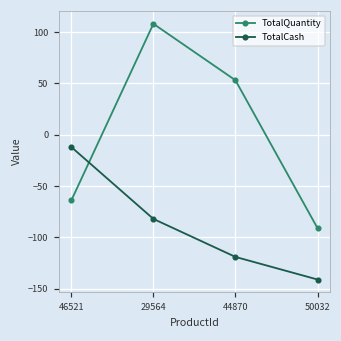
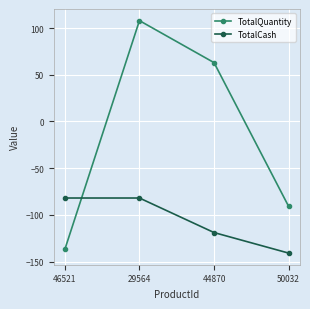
TotalQuantity, 46521: -60 -> -140
TotalCash, 46521: -10 -> -80
TotalQuantity, 44870: 50 -> 60
